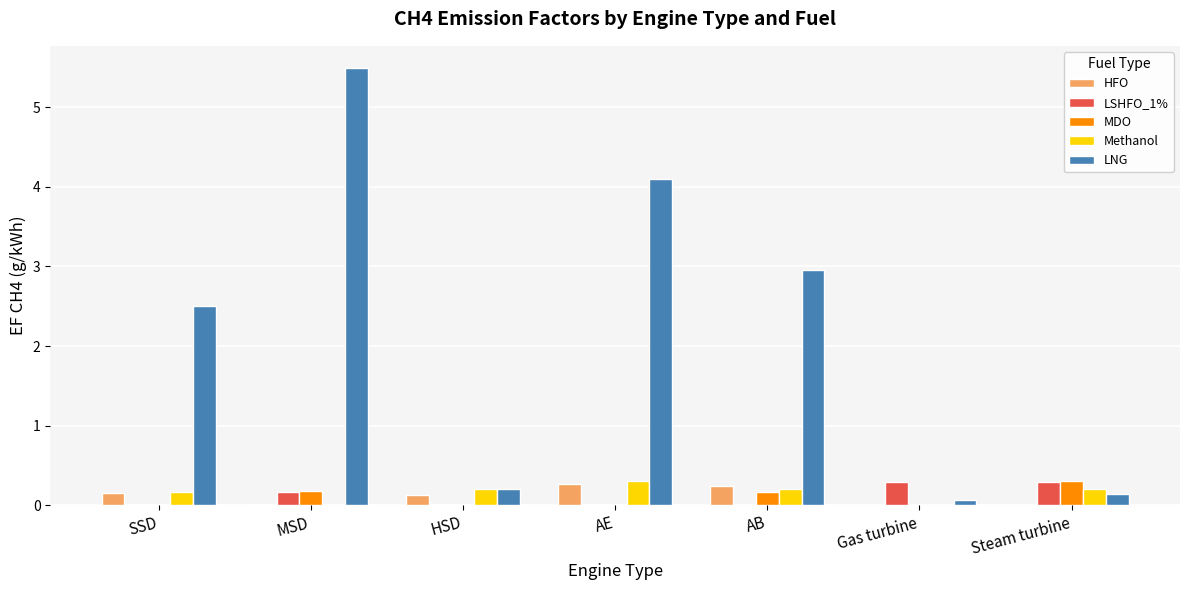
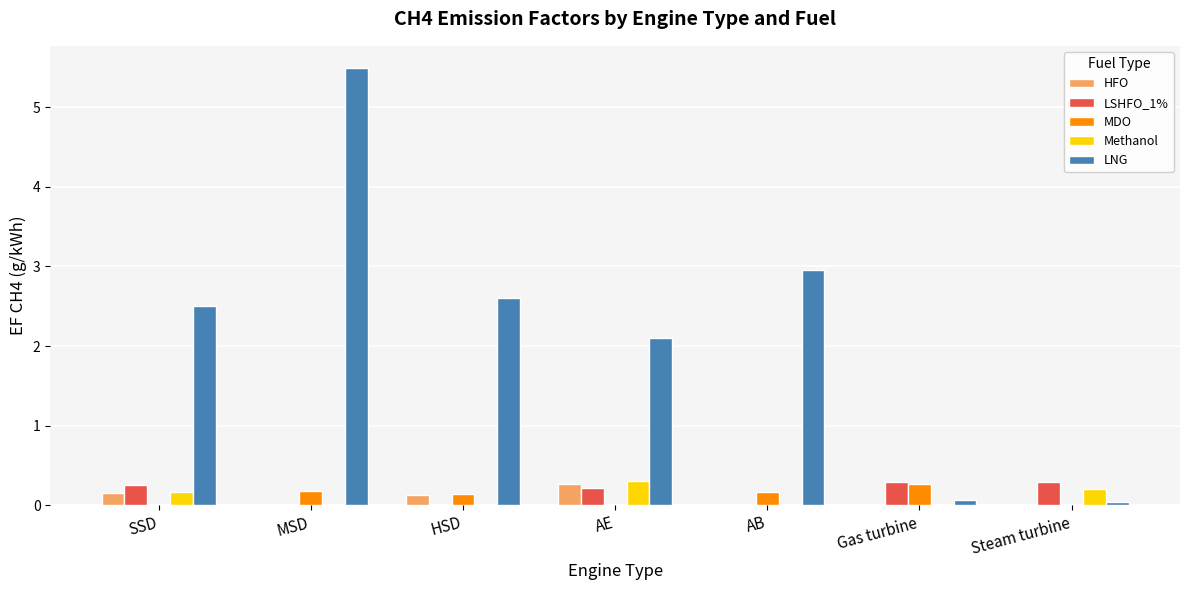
LSHFO_1%, SSD: 0.0 -> 0.3
LSHFO_1%, MSD: 0.2 -> 0.0
MDO, HSD: 0.0 -> 0.1
Methanol, HSD: 0.2 -> 0.0
LNG, HSD: 0.2 -> 2.6
LSHFO_1%, AE: 0.0 -> 0.2
LNG, AE: 4.1 -> 2.1
HFO, AB: 0.2 -> 0.0
Methanol, AB: 0.2 -> 0.0
MDO, Gas turbine: 0.0 -> 0.3
MDO, Steam turbine: 0.3 -> 0.0
LNG, Steam turbine: 0.1 -> 0.0
